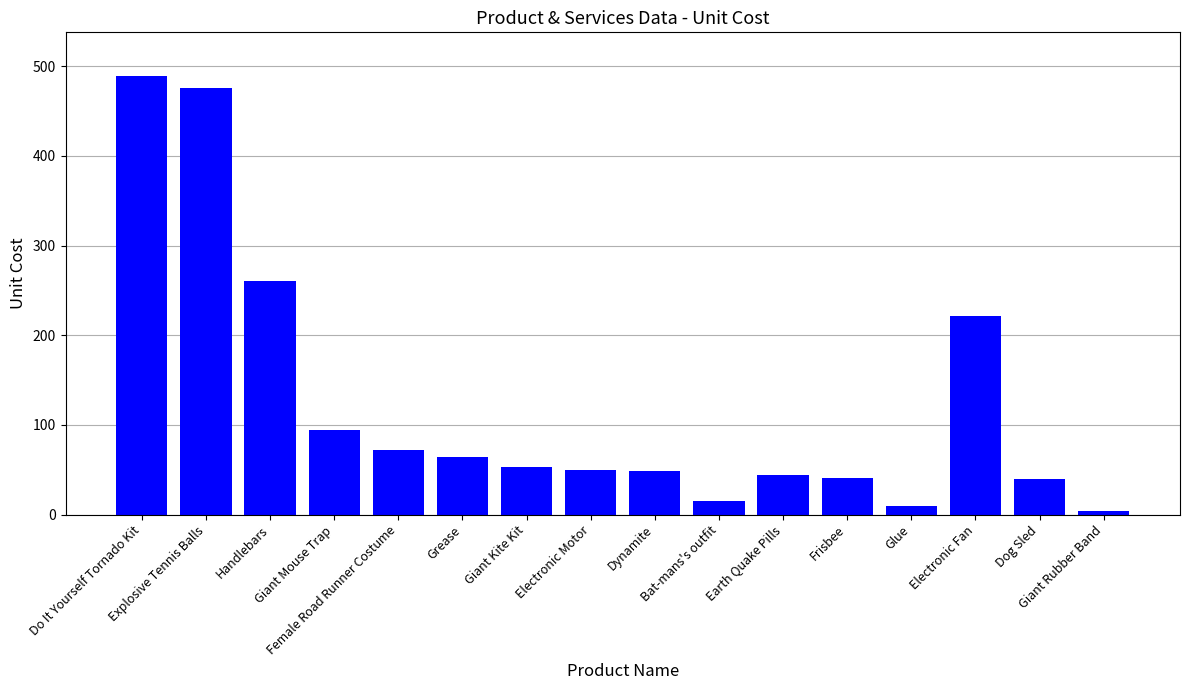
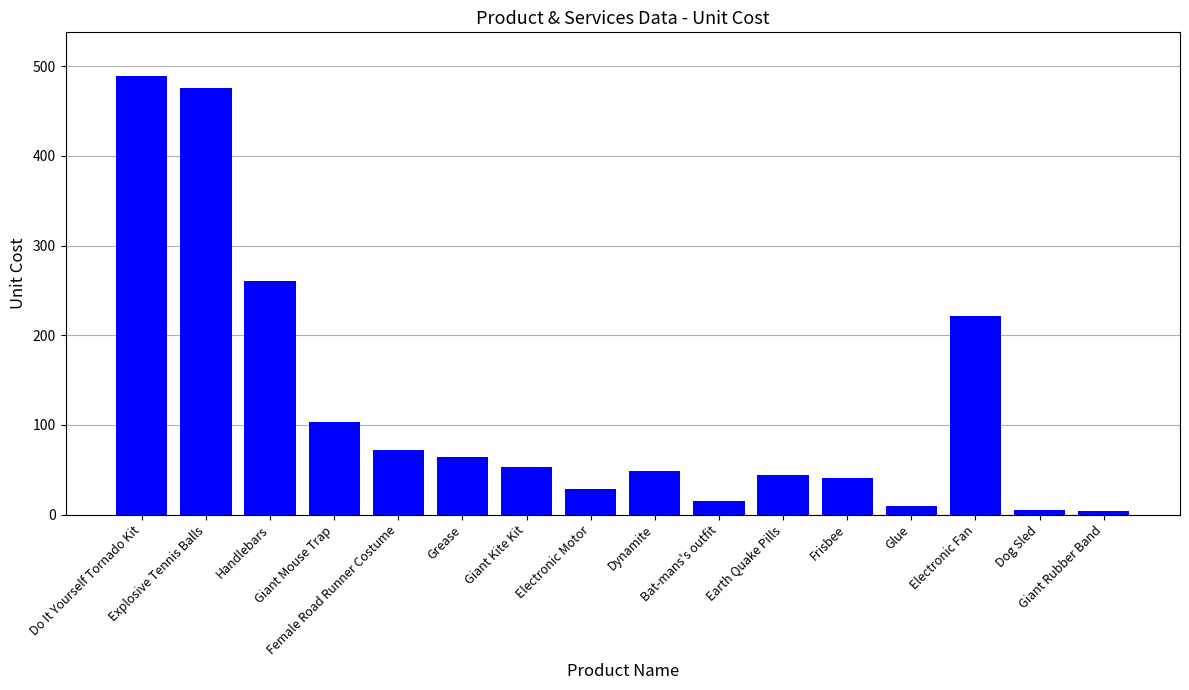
Giant Mouse Trap: 90 -> 100
Electronic Motor: 50 -> 30
Dog Sled: 40 -> 10
